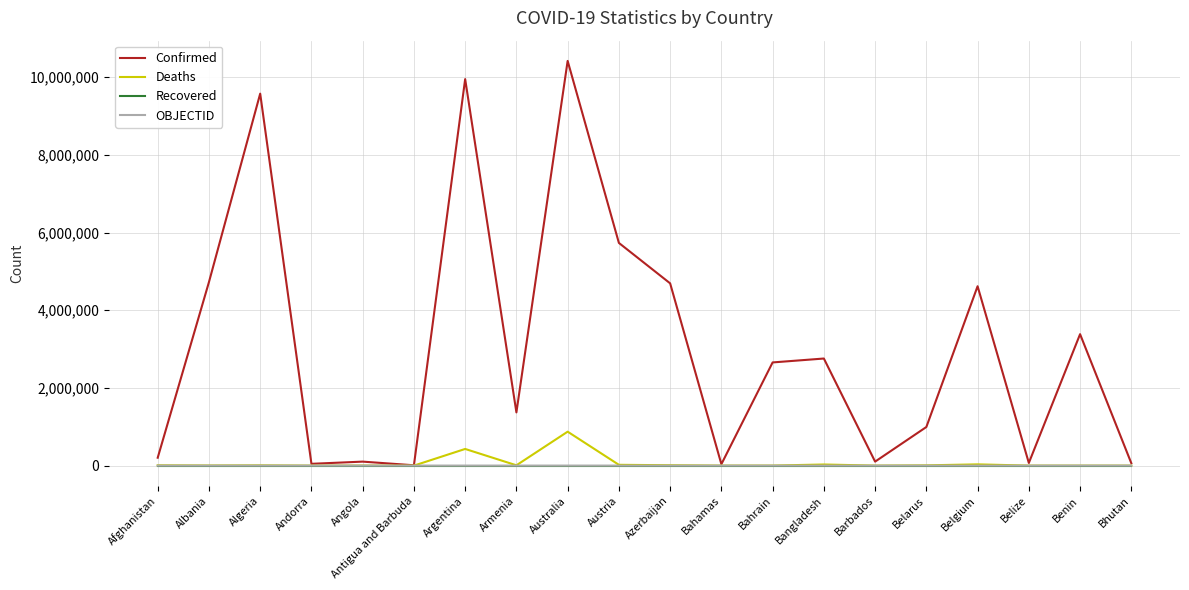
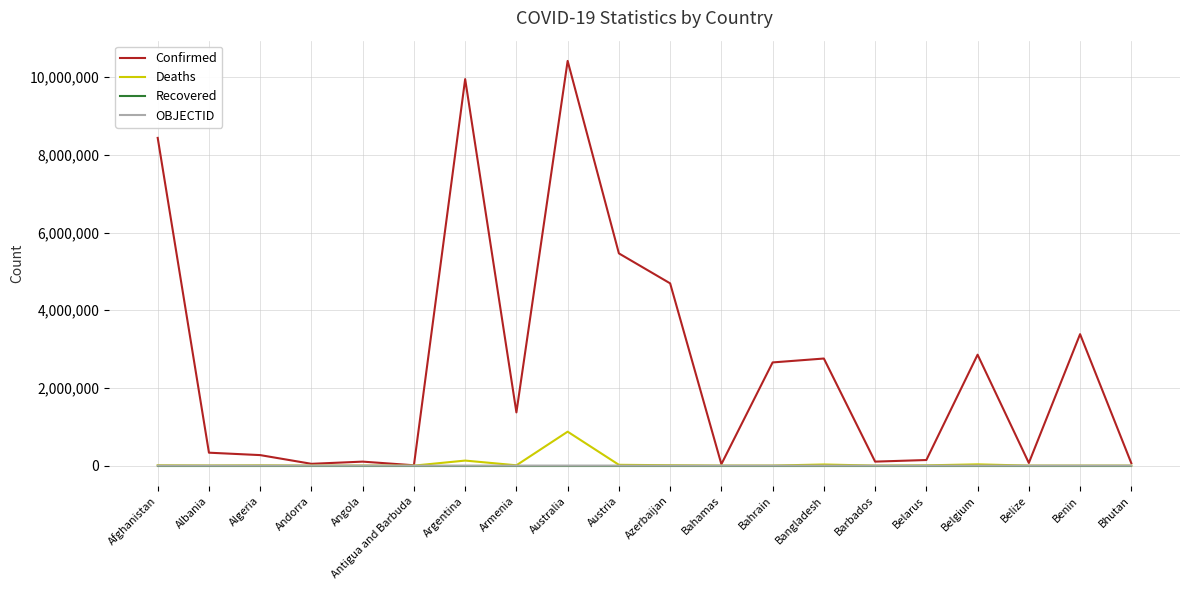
Confirmed, Afghanistan: 200,000 -> 8,400,000
Confirmed, Albania: 4,700,000 -> 300,000
Confirmed, Algeria: 9,600,000 -> 300,000
Deaths, Argentina: 400,000 -> 100,000
Confirmed, Austria: 5,700,000 -> 5,500,000
Confirmed, Belarus: 1,000,000 -> 100,000
Confirmed, Belgium: 4,600,000 -> 2,900,000
